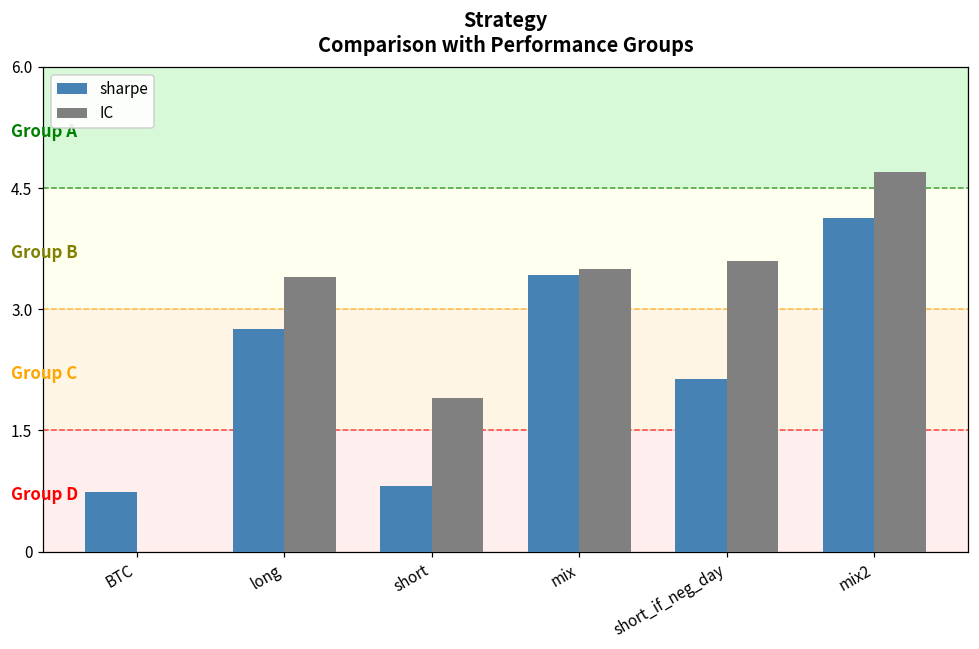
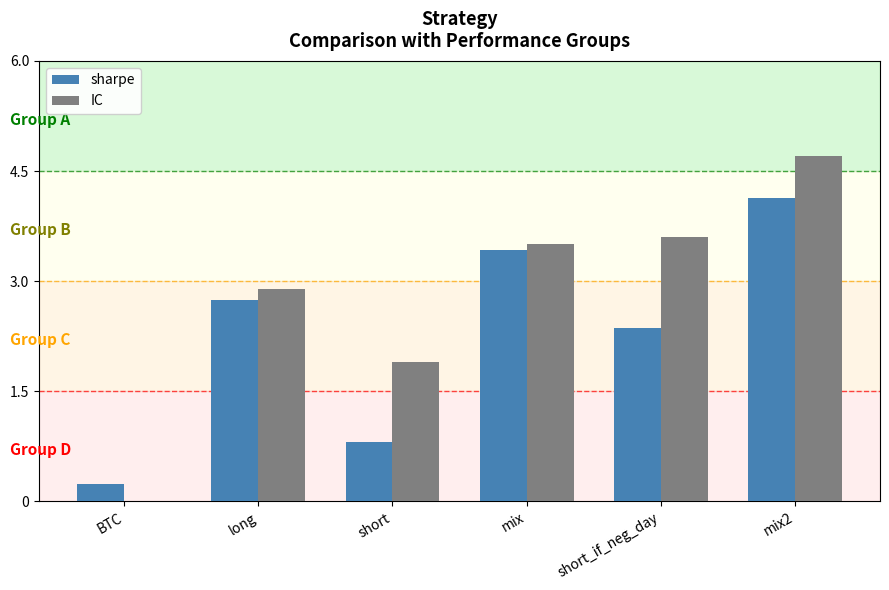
sharpe, BTC: 0.7 -> 0.2
IC, long: 3.4 -> 2.9
sharpe, short_if_neg_day: 2.1 -> 2.4
